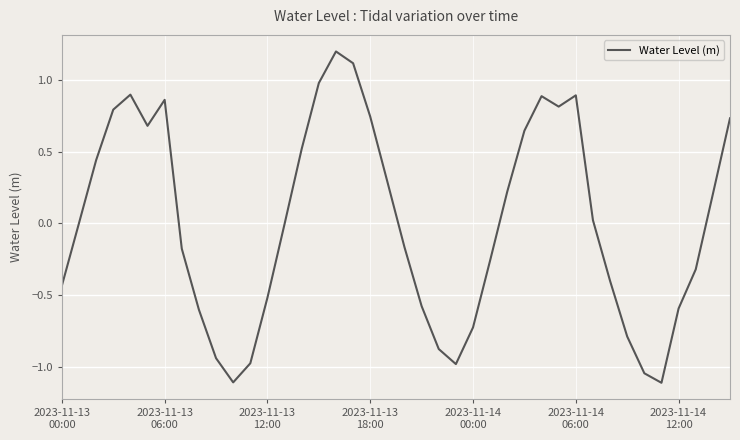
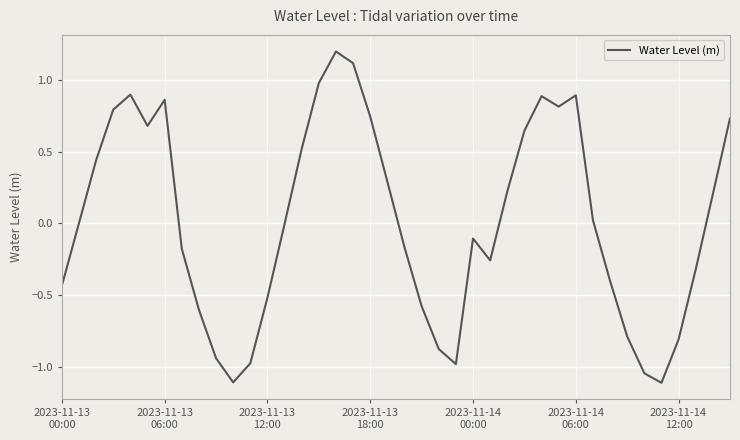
2023-11-14 00:00: -0.73 -> -0.11
2023-11-14 12:00: -0.59 -> -0.81
